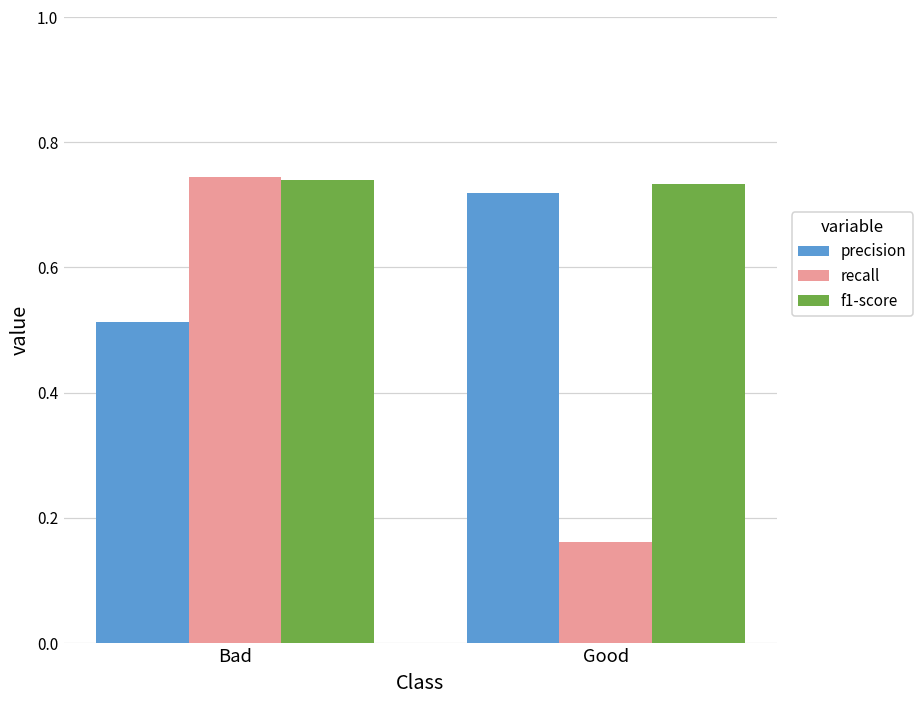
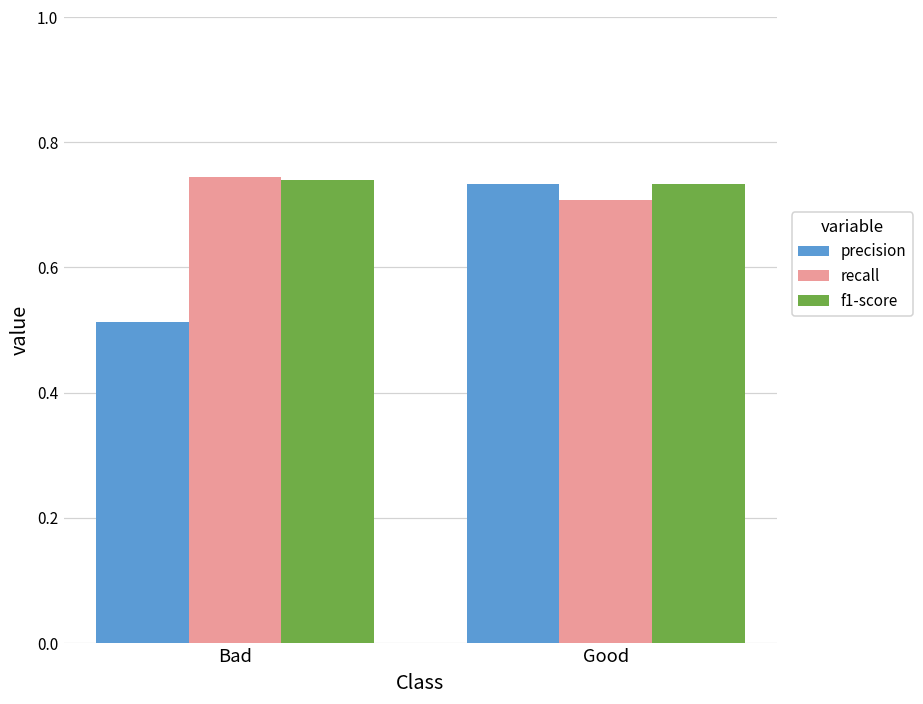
precision, Good: 0.72 -> 0.73
recall, Good: 0.16 -> 0.71
